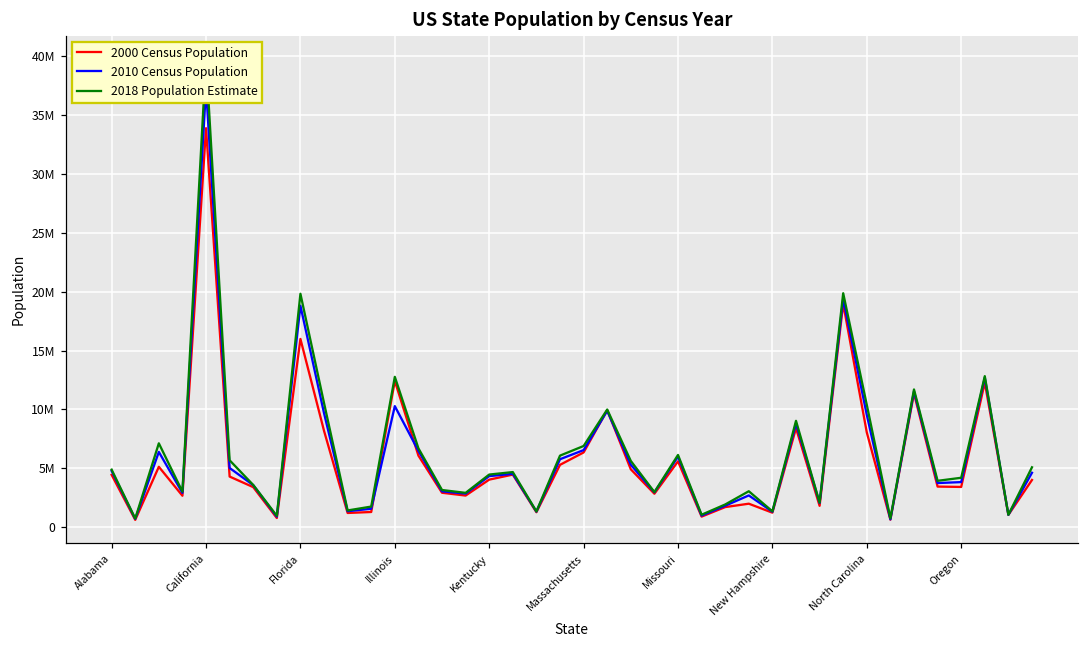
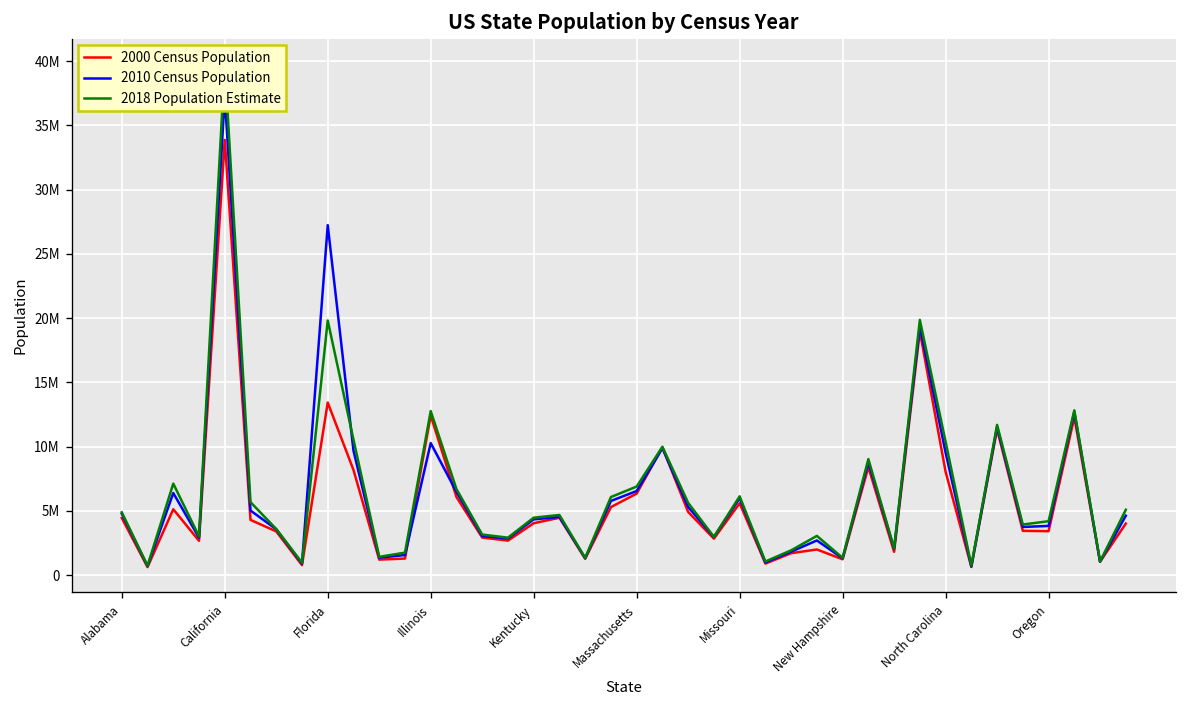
2000 Census Population, Florida: 16000000 -> 13400000
2010 Census Population, Florida: 18800000 -> 27200000
